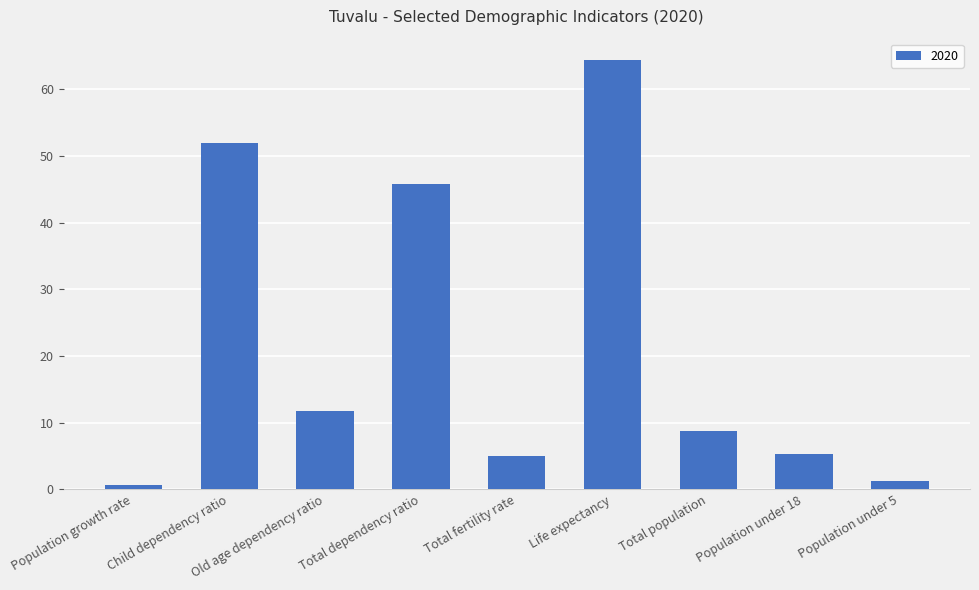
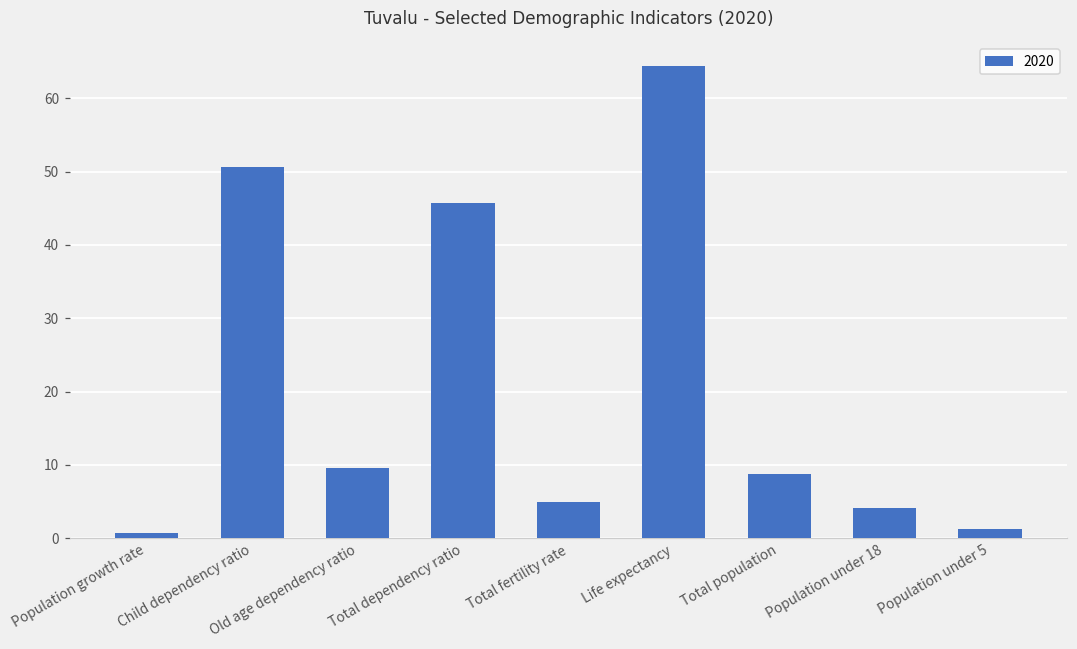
Child dependency ratio: 52 -> 51
Old age dependency ratio: 12 -> 10
Population under 18: 5 -> 4
